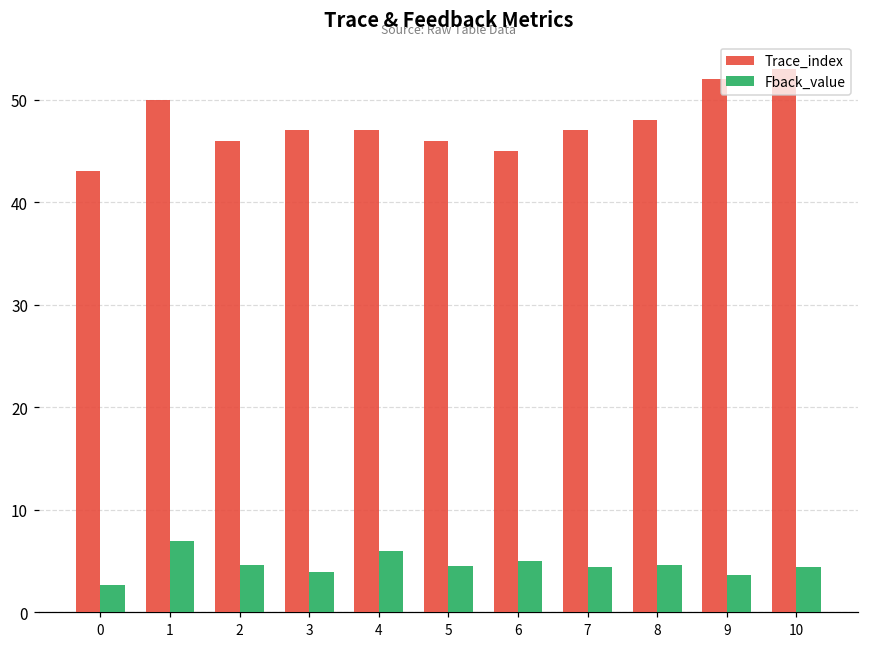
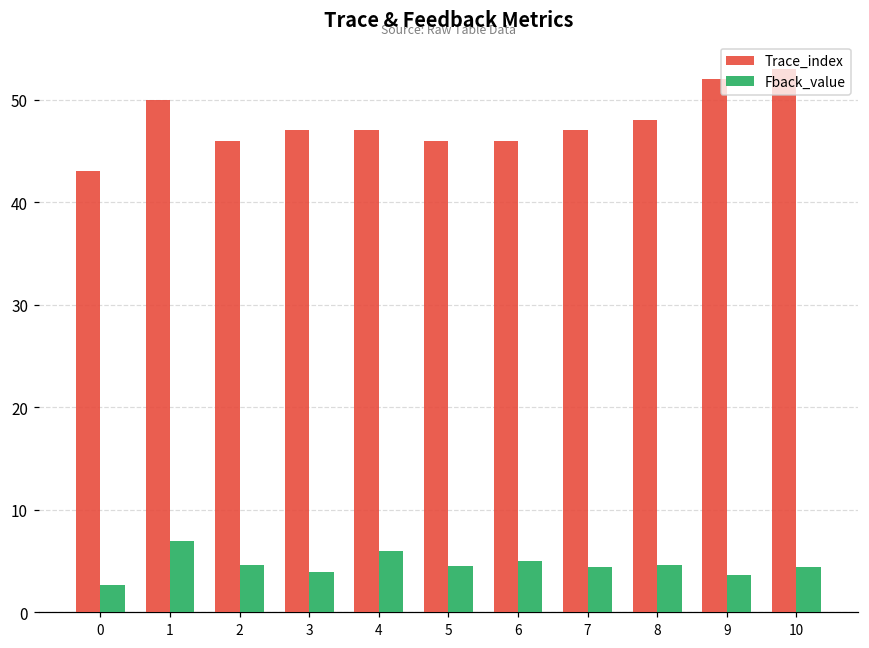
Trace_index, 6: 45 -> 46
